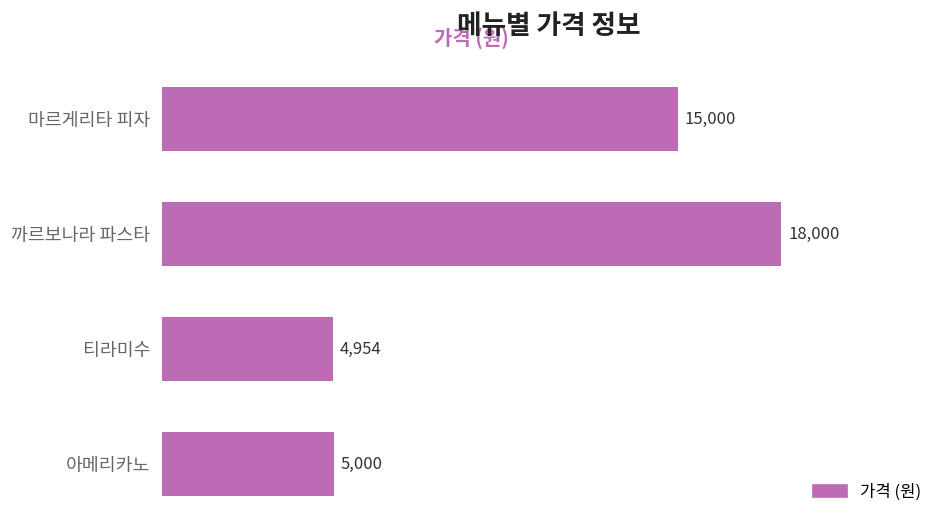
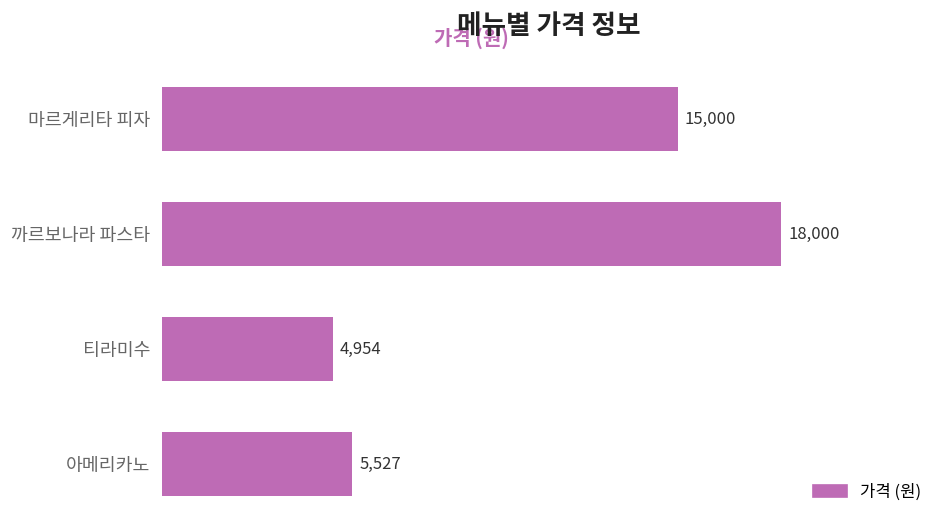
아메리카노: 5,000 -> 5,527
